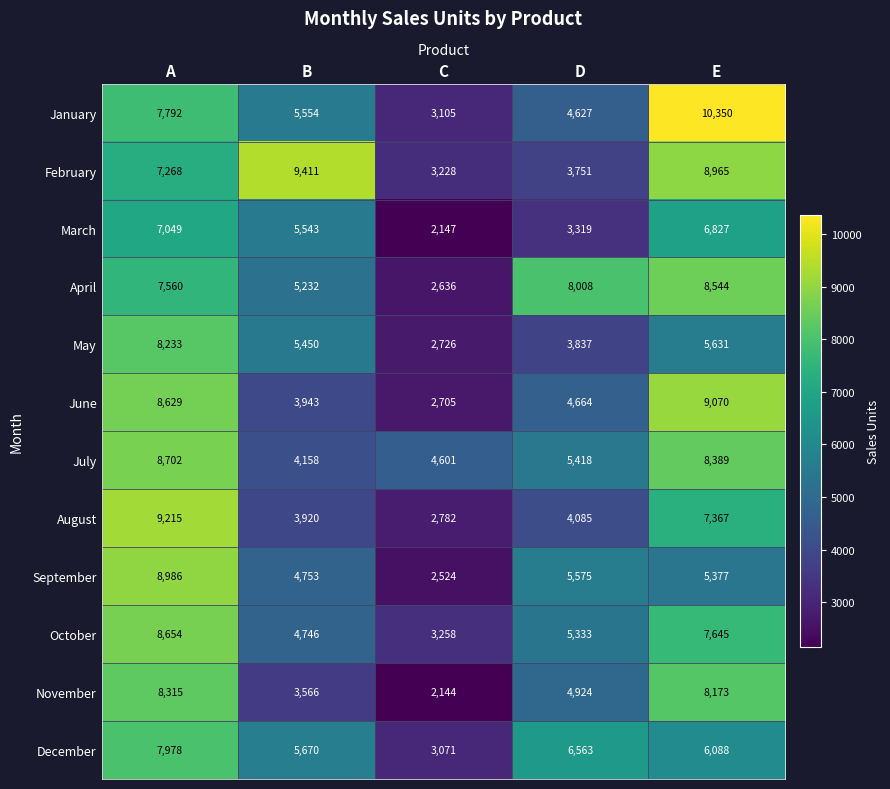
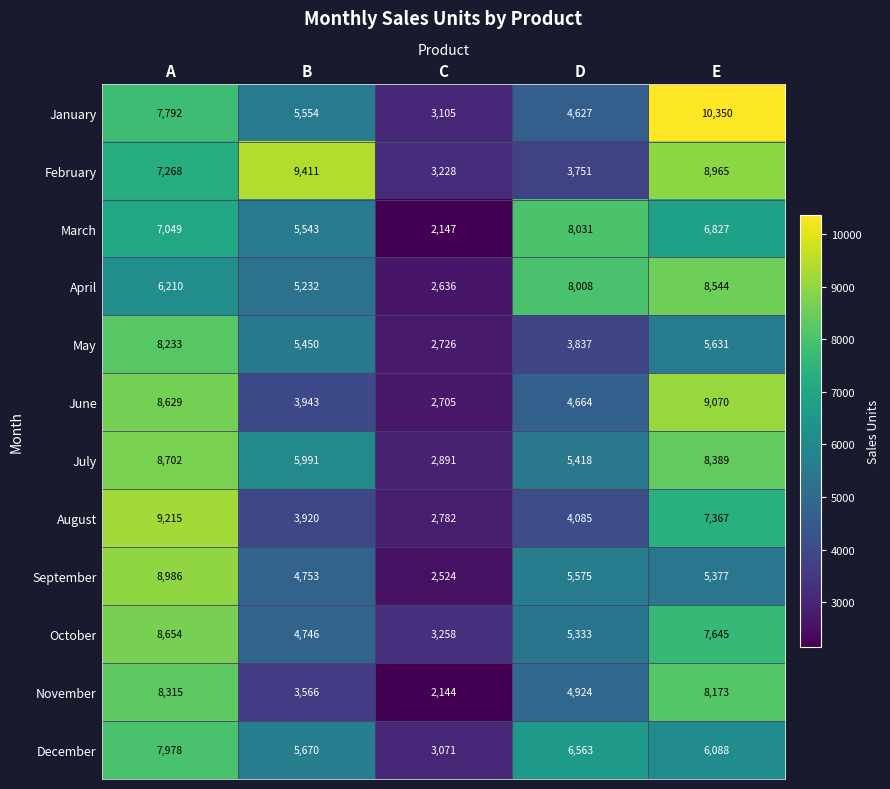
March, D: 3,319 -> 8,031
April, A: 7,560 -> 6,210
July, B: 4,158 -> 5,991
July, C: 4,601 -> 2,891
